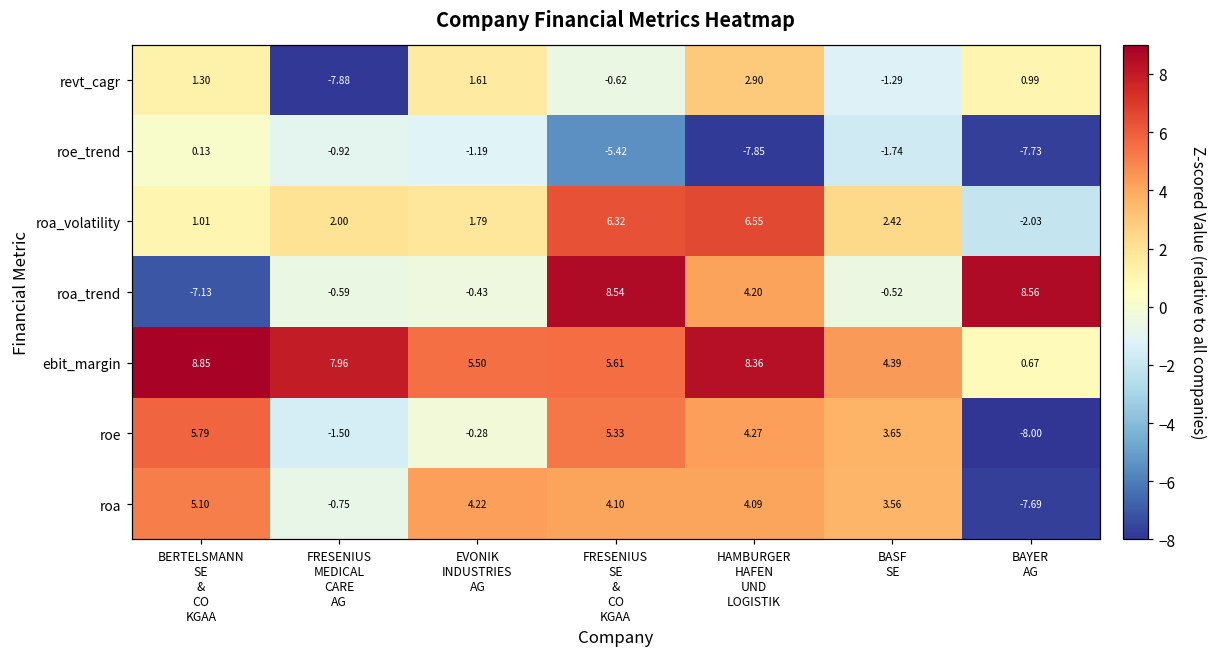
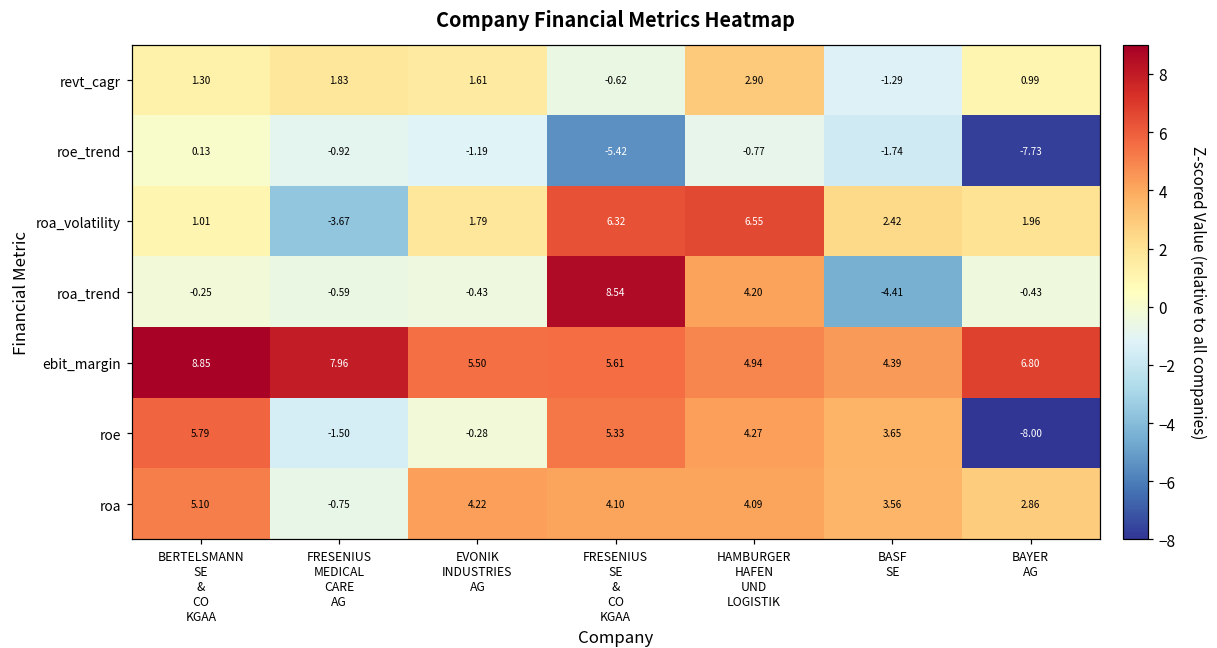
revt_cagr, FRESENIUS MEDICAL CARE AG: -7.88 -> 1.83
roe_trend, HAMBURGER HAFEN UND LOGISTIK: -7.85 -> -0.77
roa_volatility, FRESENIUS MEDICAL CARE AG: 2.00 -> -3.67
roa_volatility, BAYER AG: -2.03 -> 1.96
roa_trend, BERTELSMANN SE & CO KGAA: -7.13 -> -0.25
roa_trend, BASF SE: -0.52 -> -4.41
roa_trend, BAYER AG: 8.56 -> -0.43
ebit_margin, HAMBURGER HAFEN UND LOGISTIK: 8.36 -> 4.94
ebit_margin, BAYER AG: 0.67 -> 6.80
roa, BAYER AG: -7.69 -> 2.86
